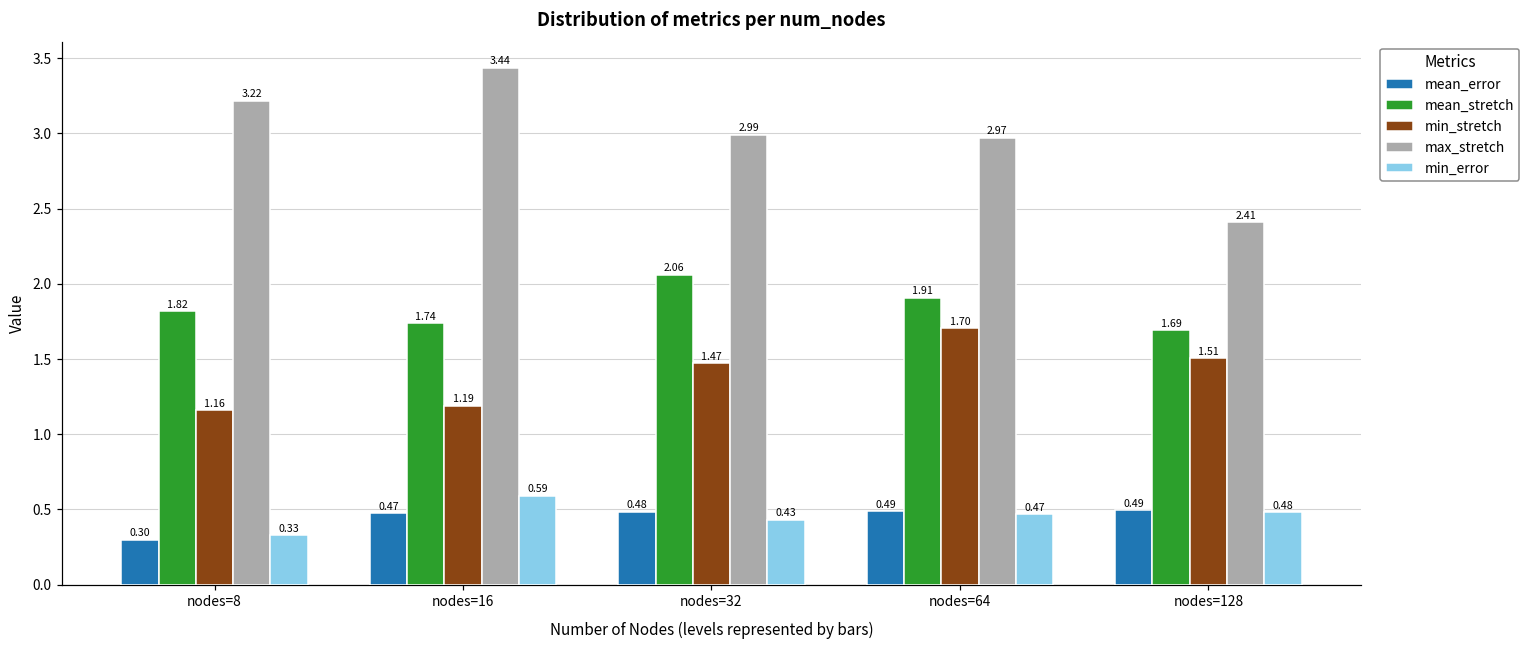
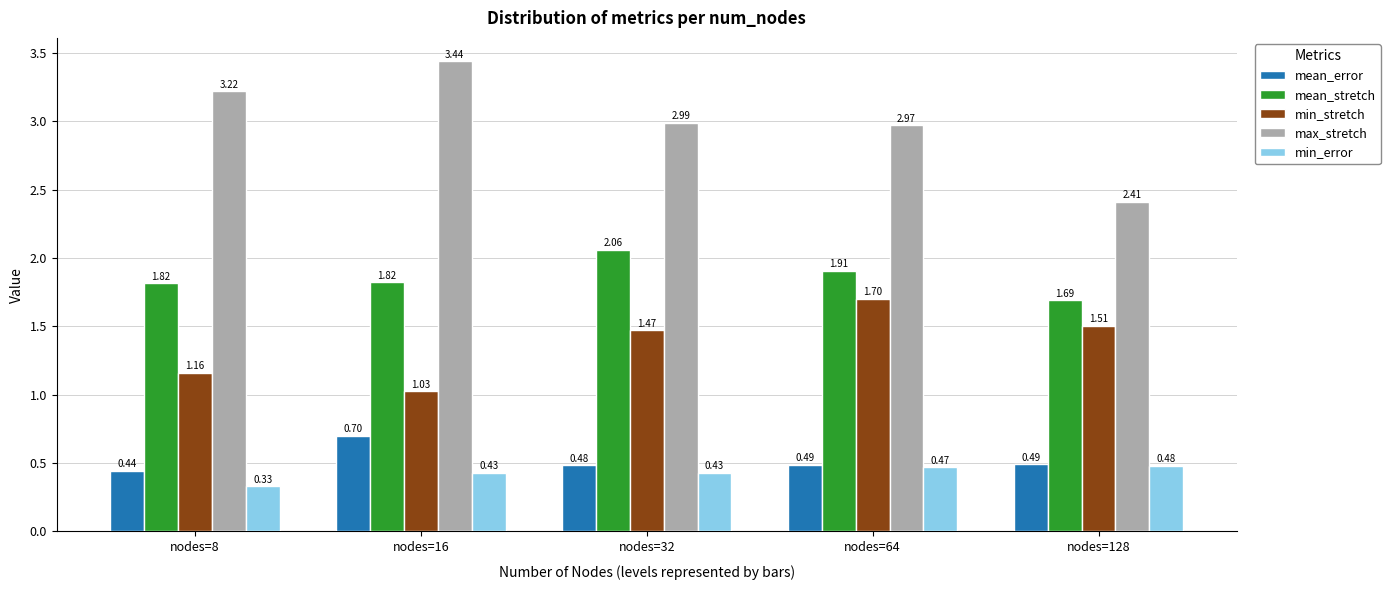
mean_error, nodes=8: 0.30 -> 0.44
mean_error, nodes=16: 0.47 -> 0.70
mean_stretch, nodes=16: 1.74 -> 1.82
min_stretch, nodes=16: 1.19 -> 1.03
min_error, nodes=16: 0.59 -> 0.43
